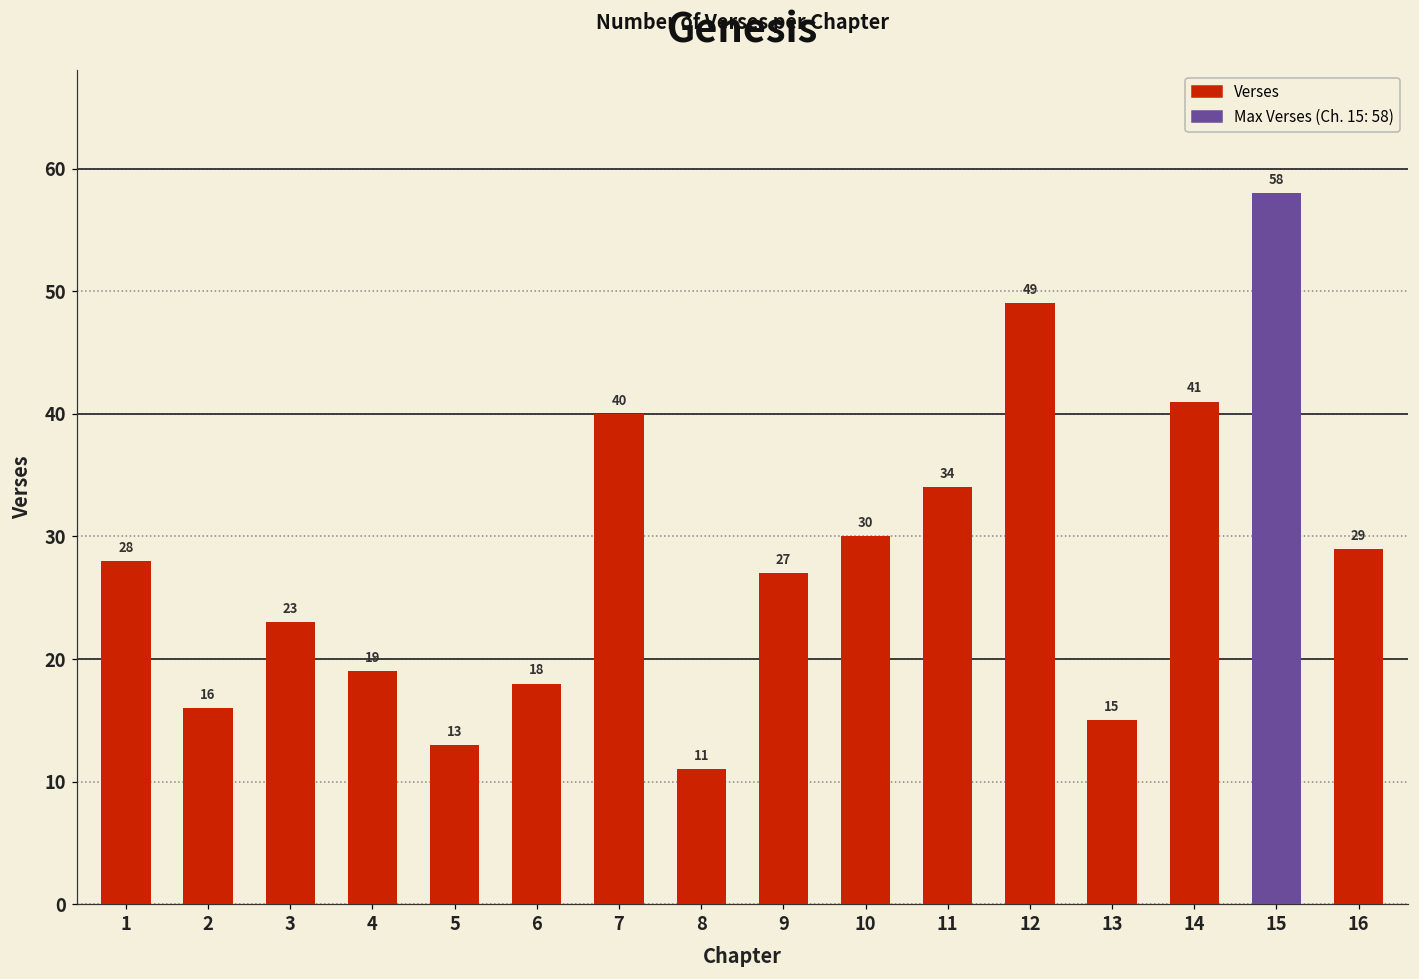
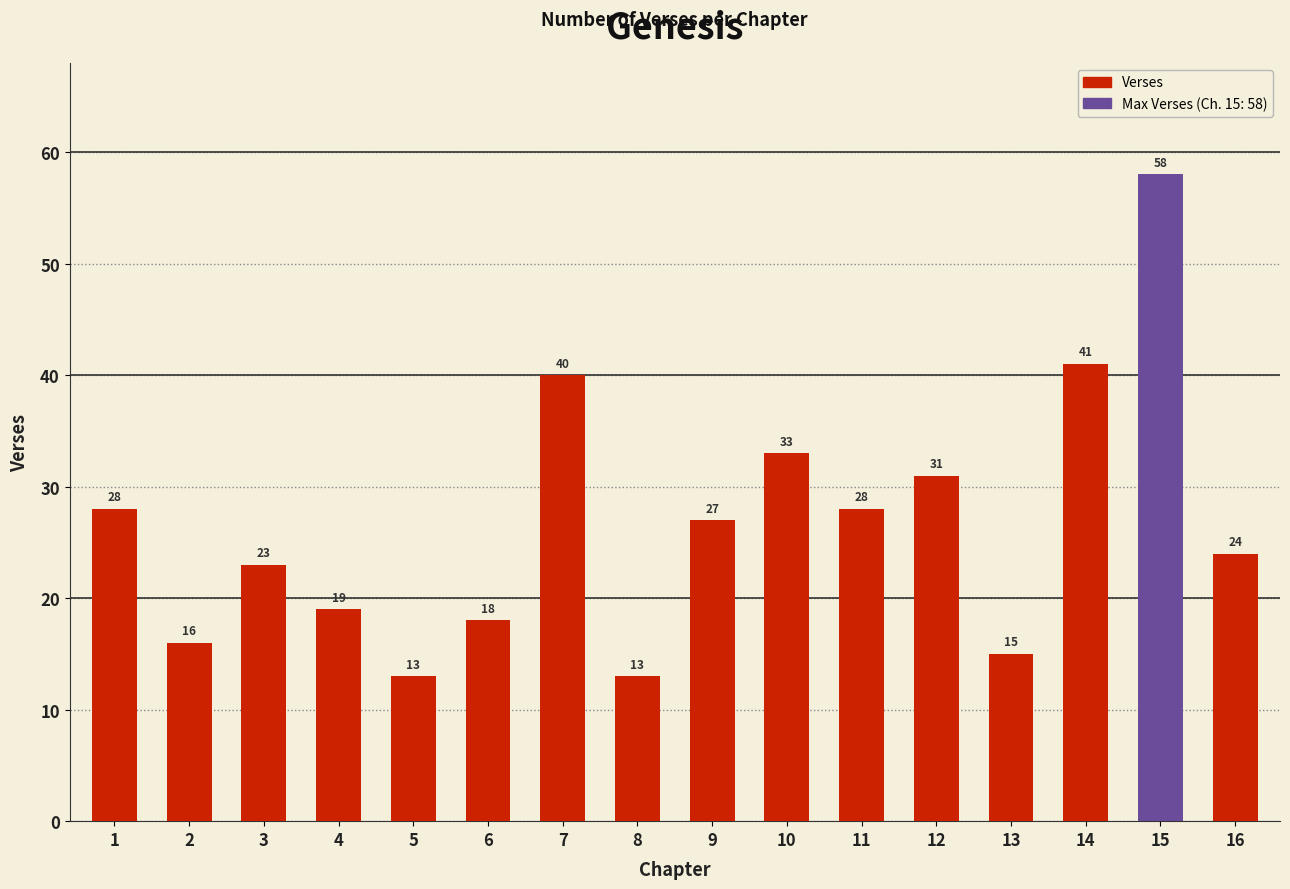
8: 11 -> 13
10: 30 -> 33
11: 34 -> 28
12: 49 -> 31
16: 29 -> 24
